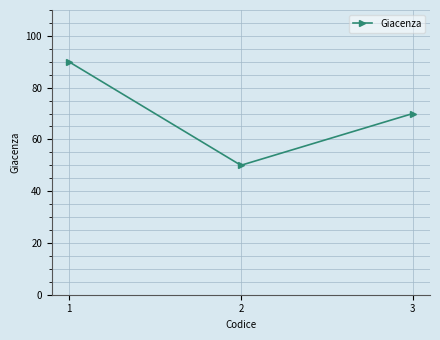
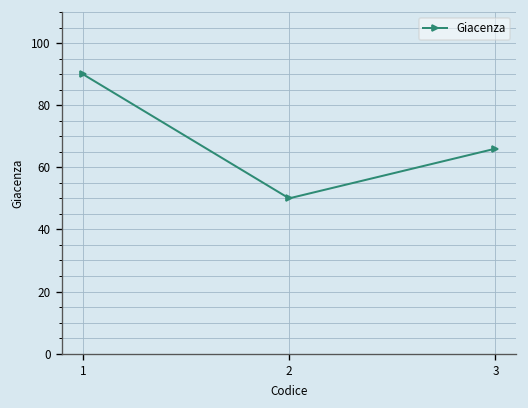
3: 70 -> 66
